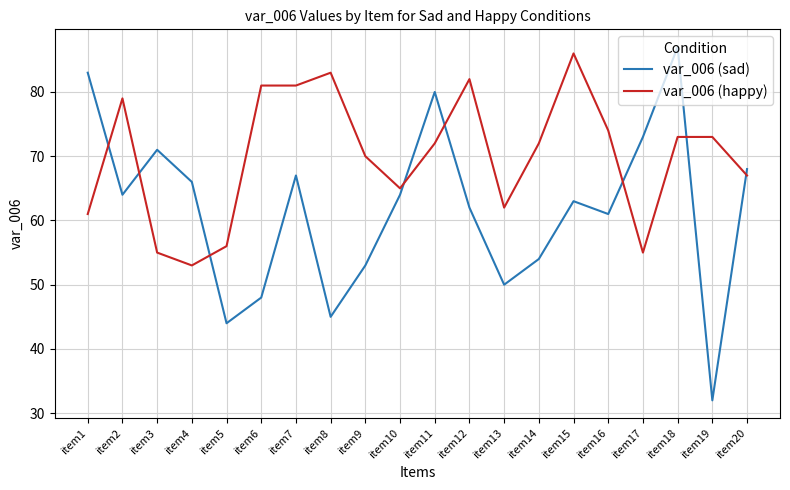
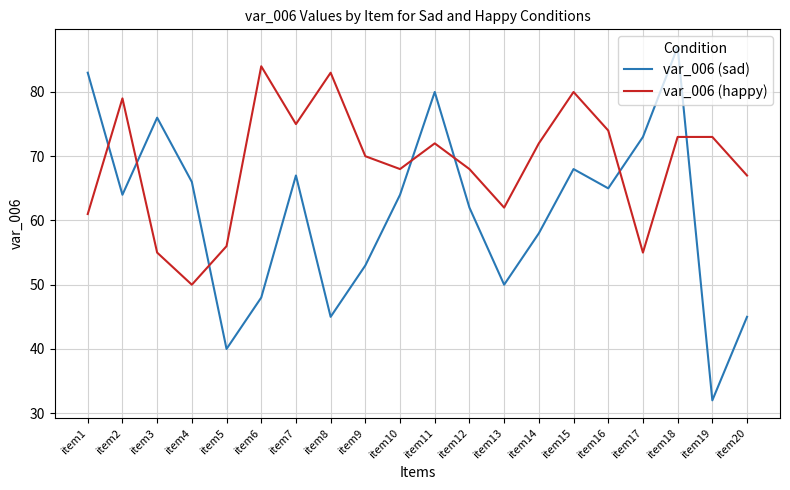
var_006 (sad), item3: 71 -> 76
var_006 (happy), item4: 53 -> 50
var_006 (sad), item5: 44 -> 40
var_006 (happy), item6: 81 -> 84
var_006 (happy), item7: 81 -> 75
var_006 (happy), item10: 65 -> 68
var_006 (happy), item12: 82 -> 68
var_006 (sad), item14: 54 -> 58
var_006 (sad), item15: 63 -> 68
var_006 (happy), item15: 86 -> 80
var_006 (sad), item16: 61 -> 65
var_006 (sad), item20: 68 -> 45
